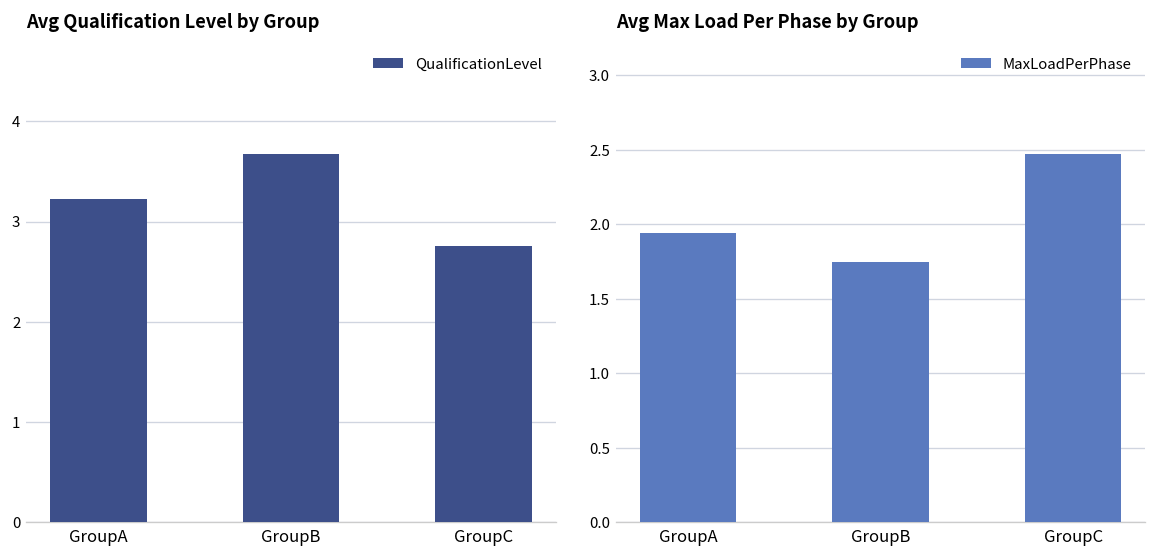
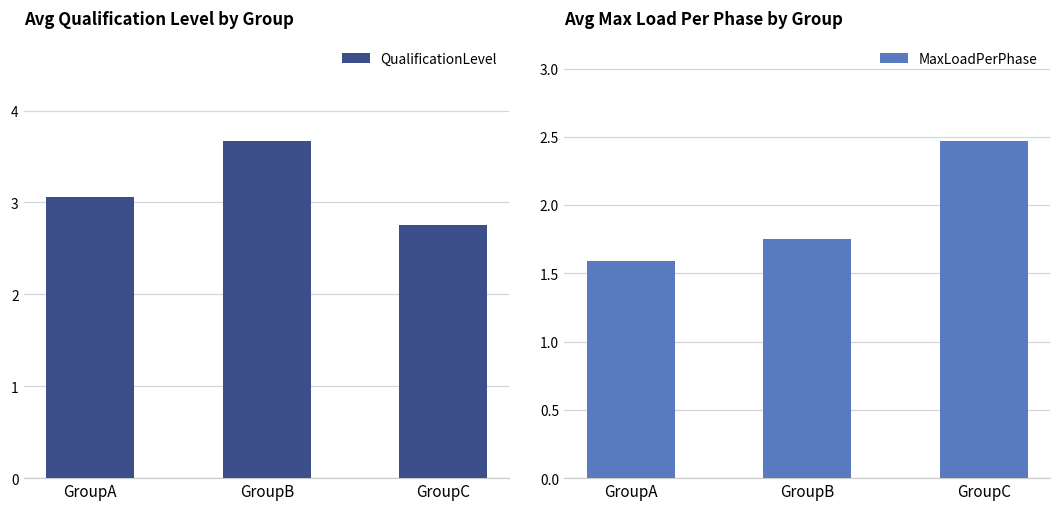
Avg Qualification Level by Group, GroupA: 3.2 -> 3.1
Avg Max Load Per Phase by Group, GroupA: 1.94 -> 1.59
